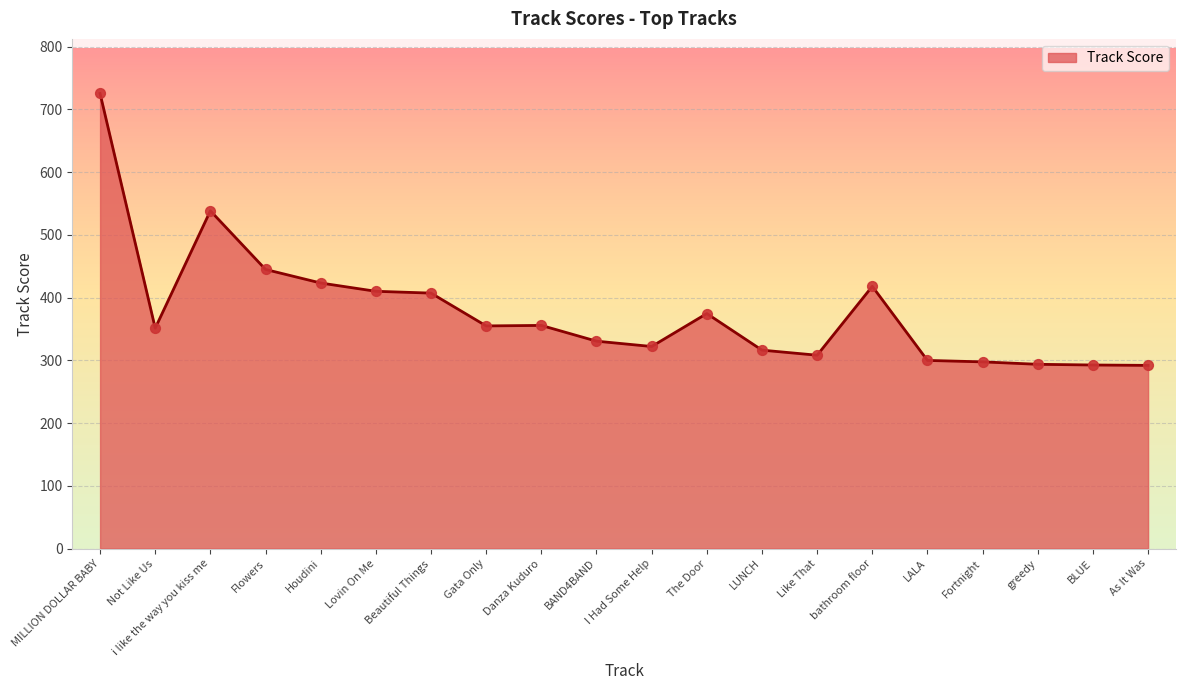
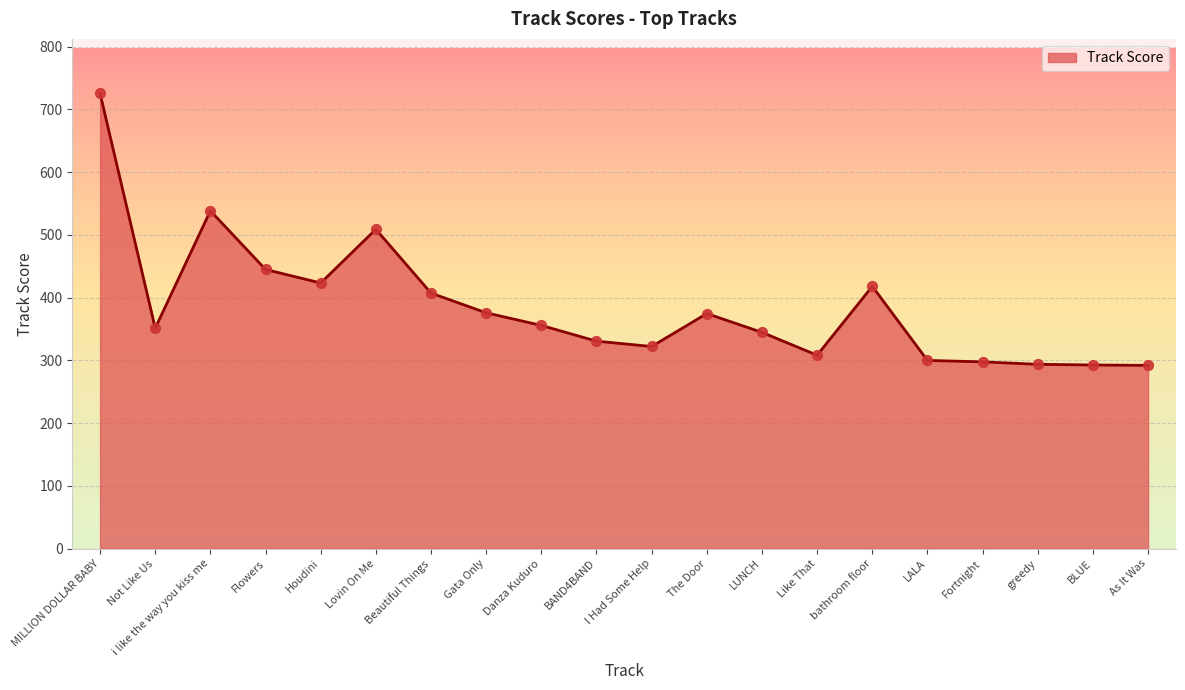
Lovin On Me: 410 -> 510
Gata Only: 350 -> 380
LUNCH: 320 -> 340
